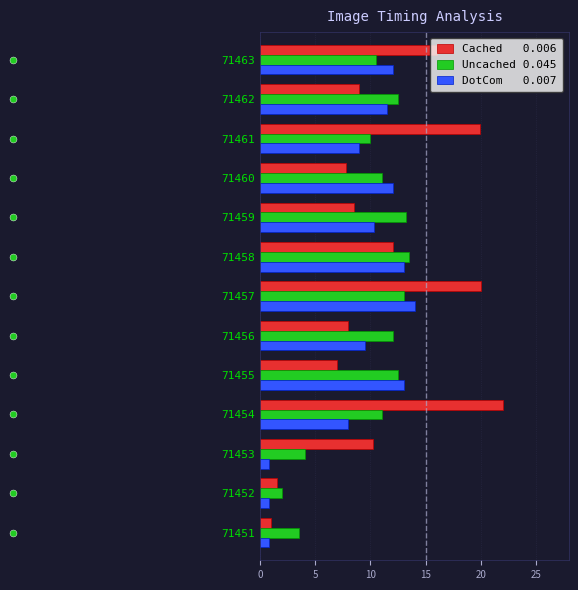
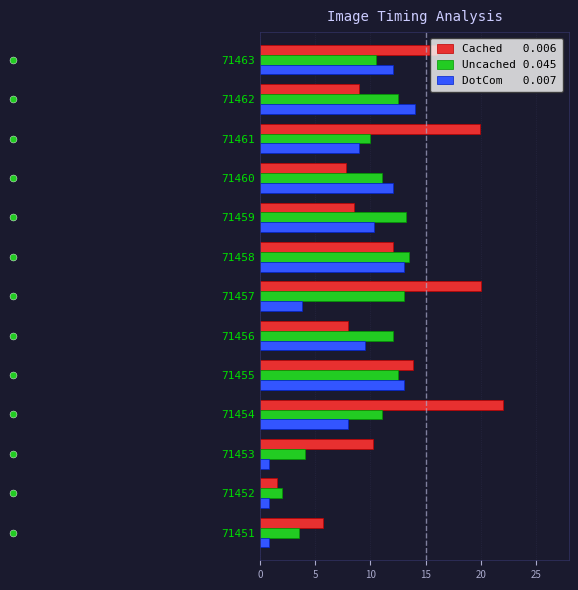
DotCom 0.007, 71462: 11.5 -> 14.0
DotCom 0.007, 71457: 14.0 -> 3.8
Cached 0.006, 71455: 7.0 -> 13.9
Cached 0.006, 71451: 1.0 -> 5.7
